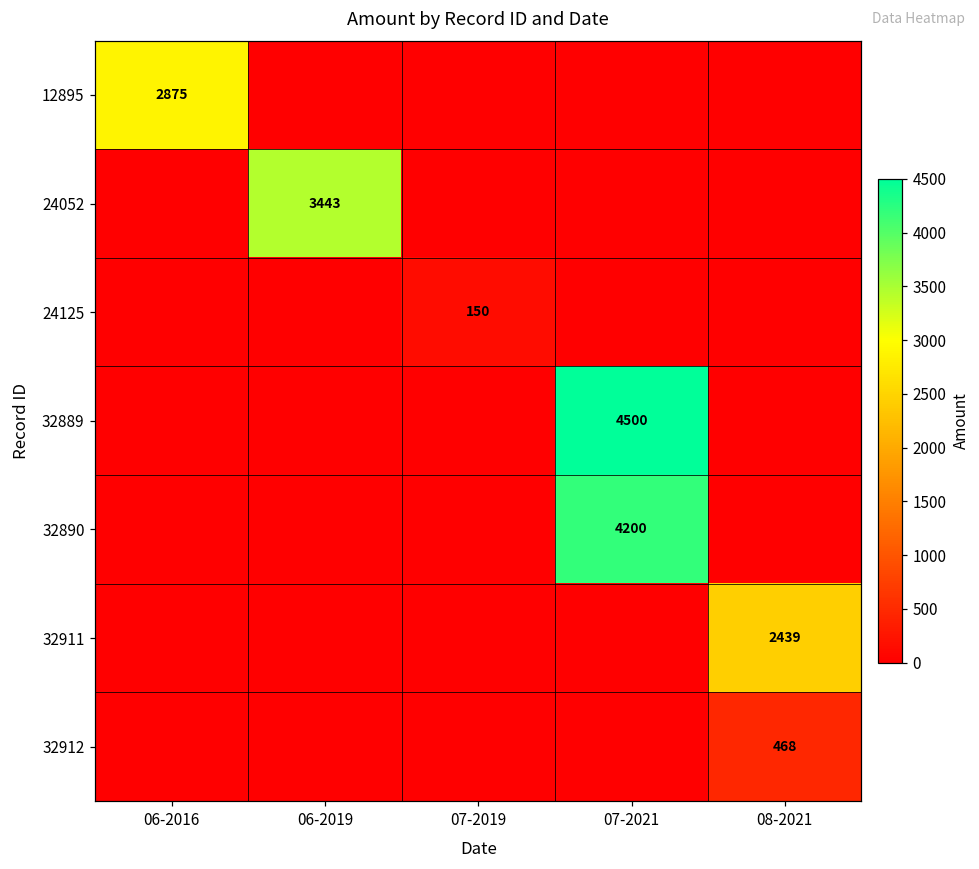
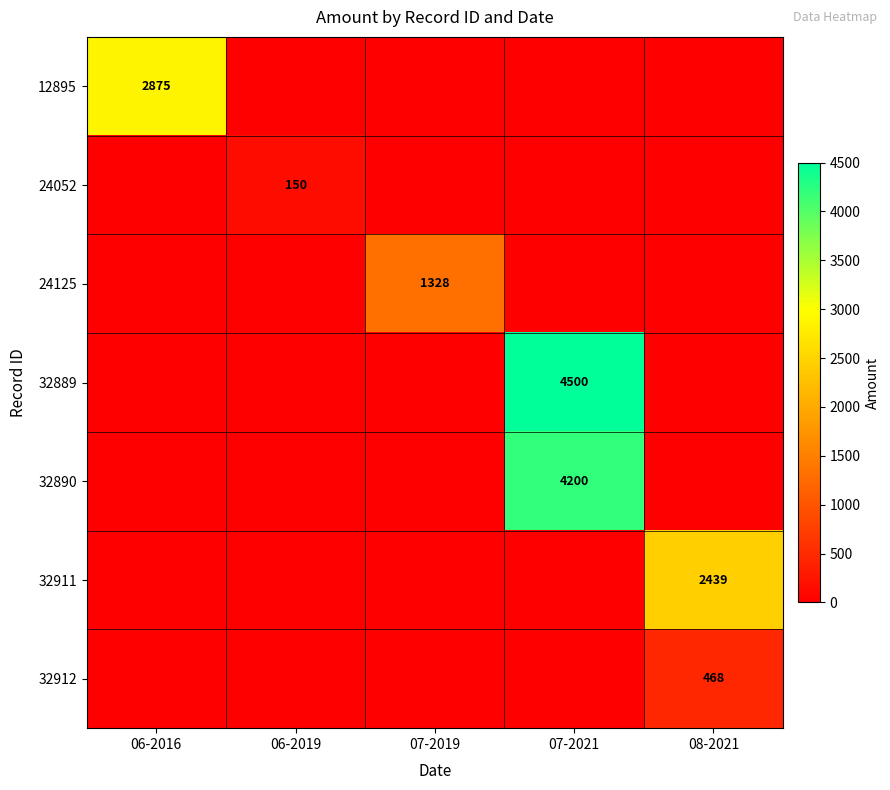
24052, 06-2019: 3443 -> 150
24125, 07-2019: 150 -> 1328
